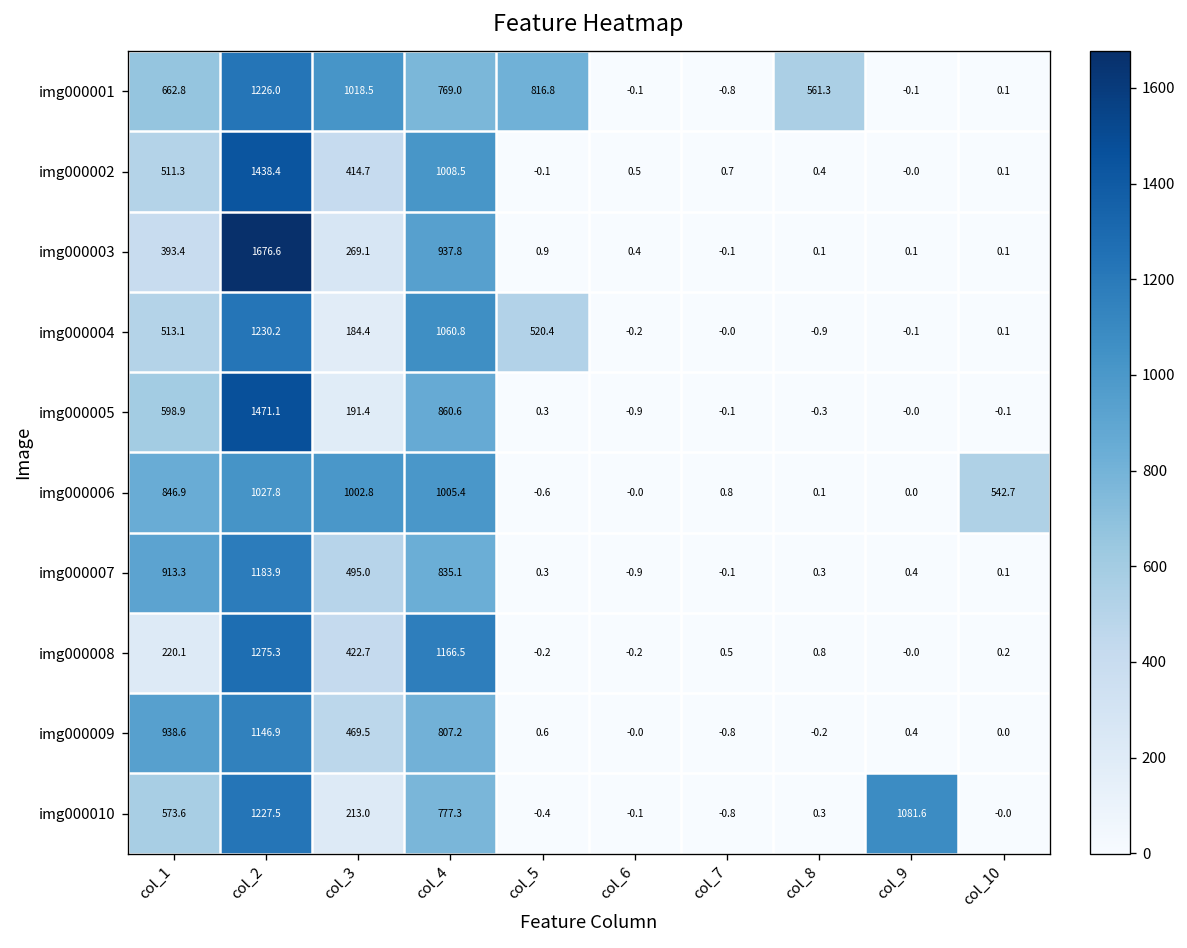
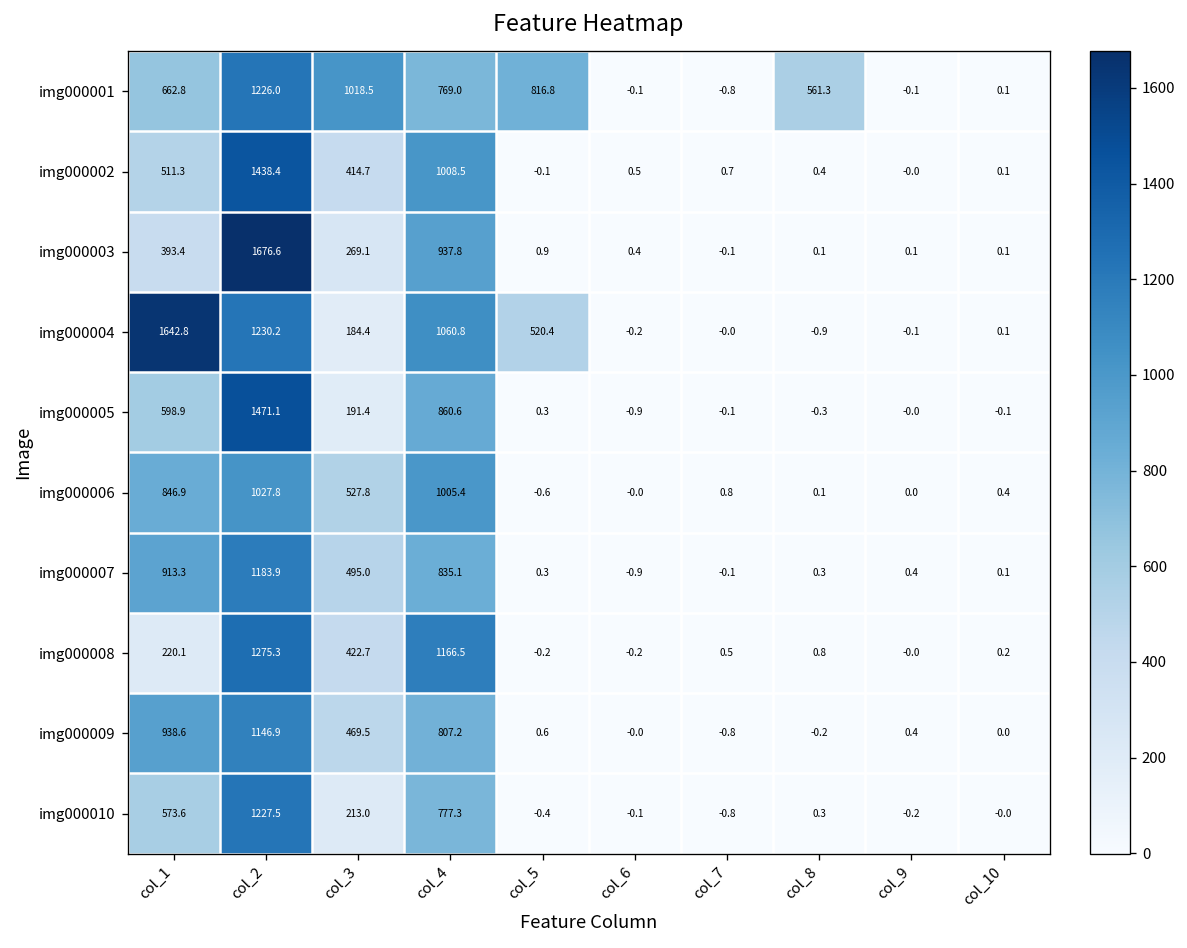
img000004, col_1: 513.1 -> 1642.8
img000006, col_3: 1002.8 -> 527.8
img000006, col_10: 542.7 -> 0.4
img000010, col_9: 1081.6 -> -0.2
